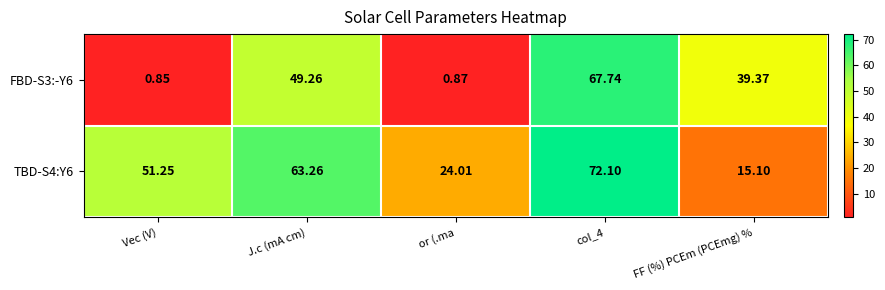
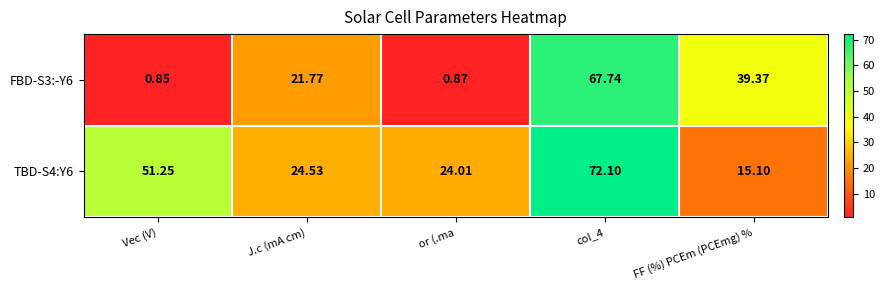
FBD-S3:-Y6, J.c (mA cm): 49.26 -> 21.77
TBD-S4:Y6, J.c (mA cm): 63.26 -> 24.53
